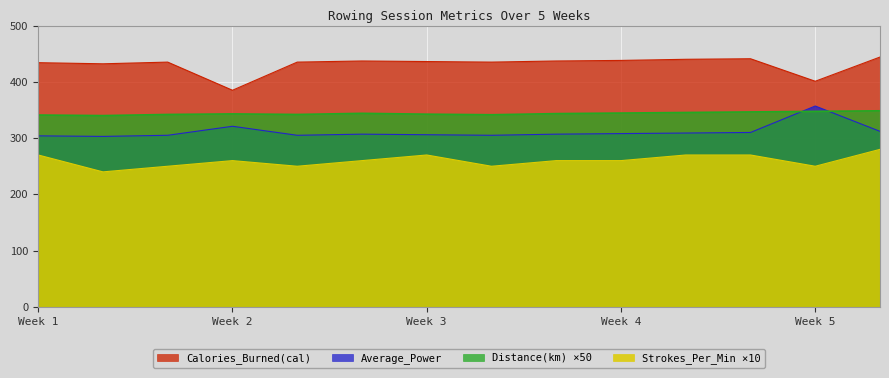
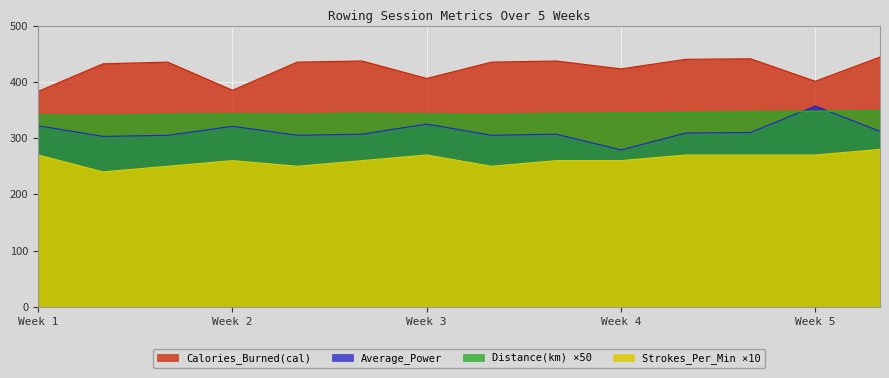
Calories_Burned(cal), Week 1: 430 -> 380
Average_Power, Week 1: 300 -> 320
Calories_Burned(cal), Week 3: 440 -> 410
Average_Power, Week 3: 310 -> 330
Calories_Burned(cal), Week 4: 440 -> 420
Average_Power, Week 4: 310 -> 280
Strokes_Per_Min ×10, Week 5: 250 -> 270
